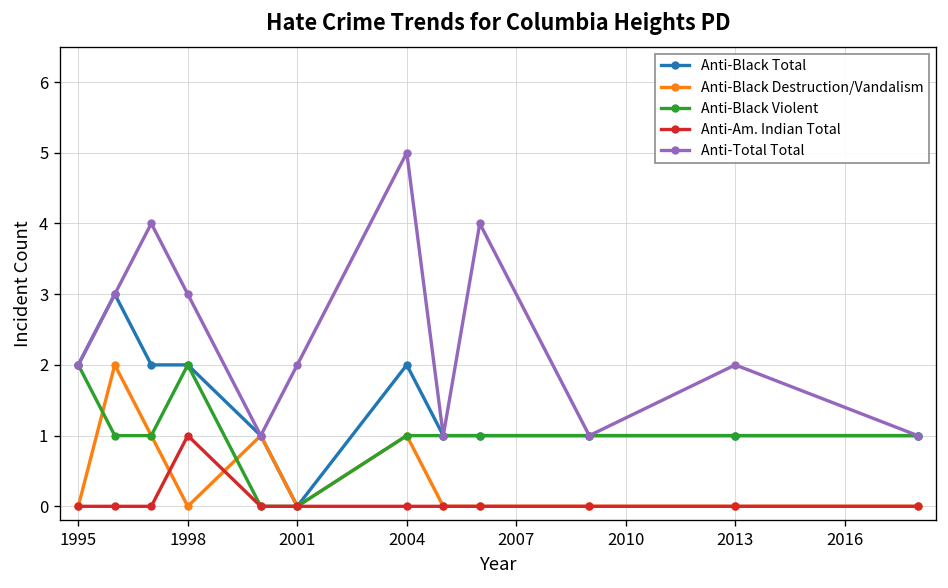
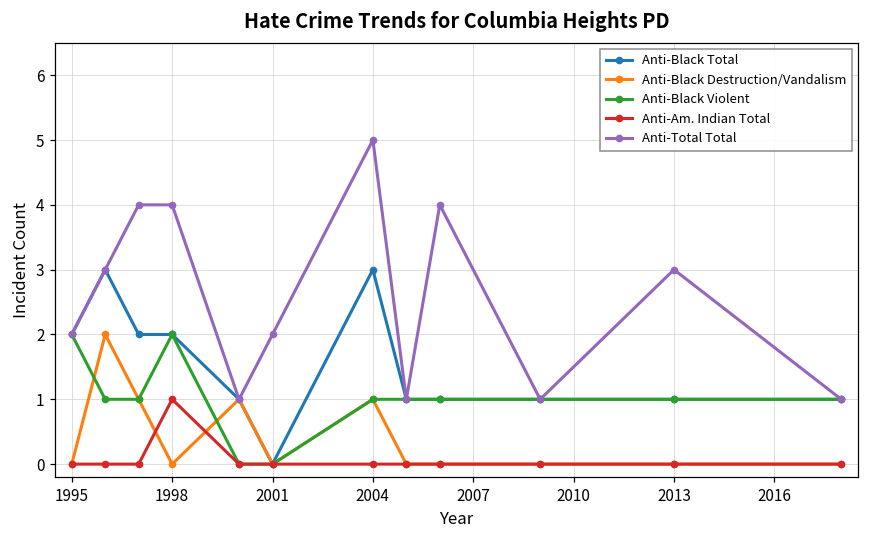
Anti-Total Total, 1998: 3 -> 4
Anti-Black Total, 2004: 2 -> 3
Anti-Total Total, 2013: 2 -> 3
